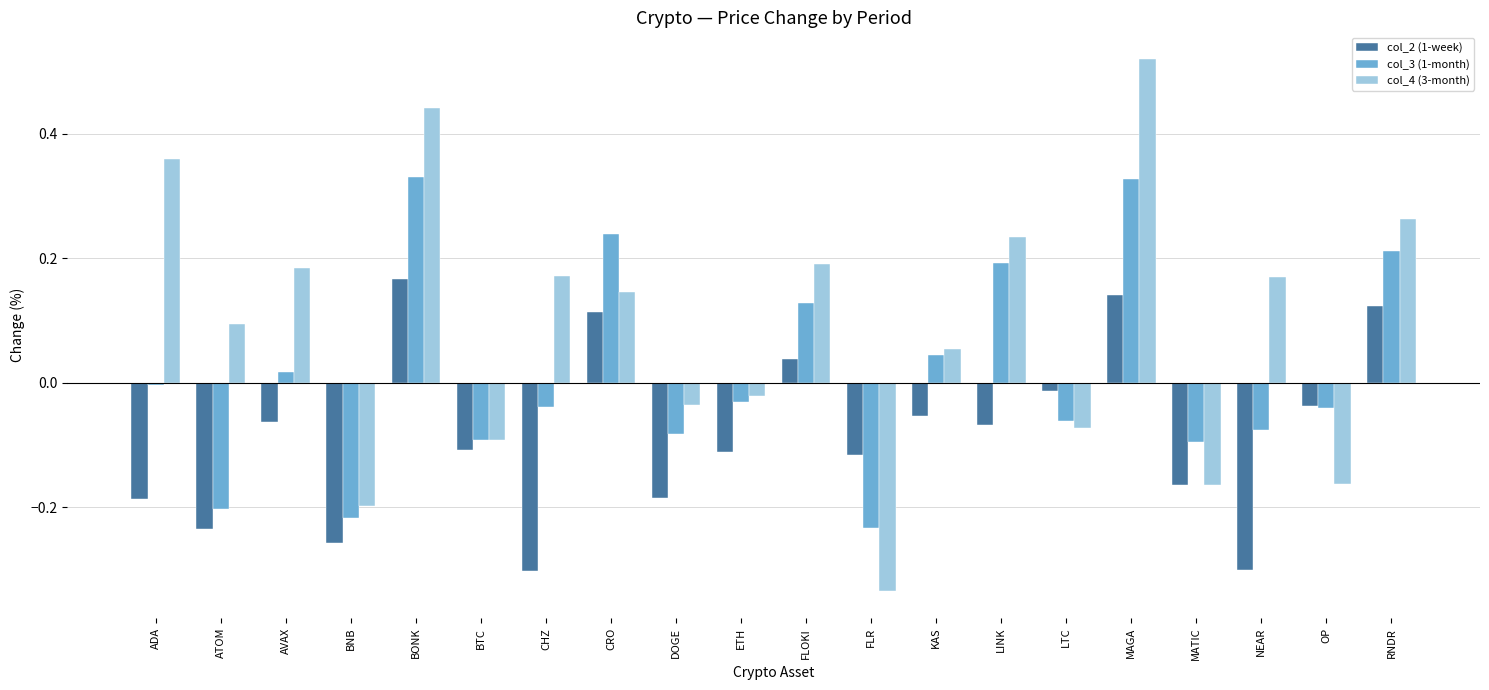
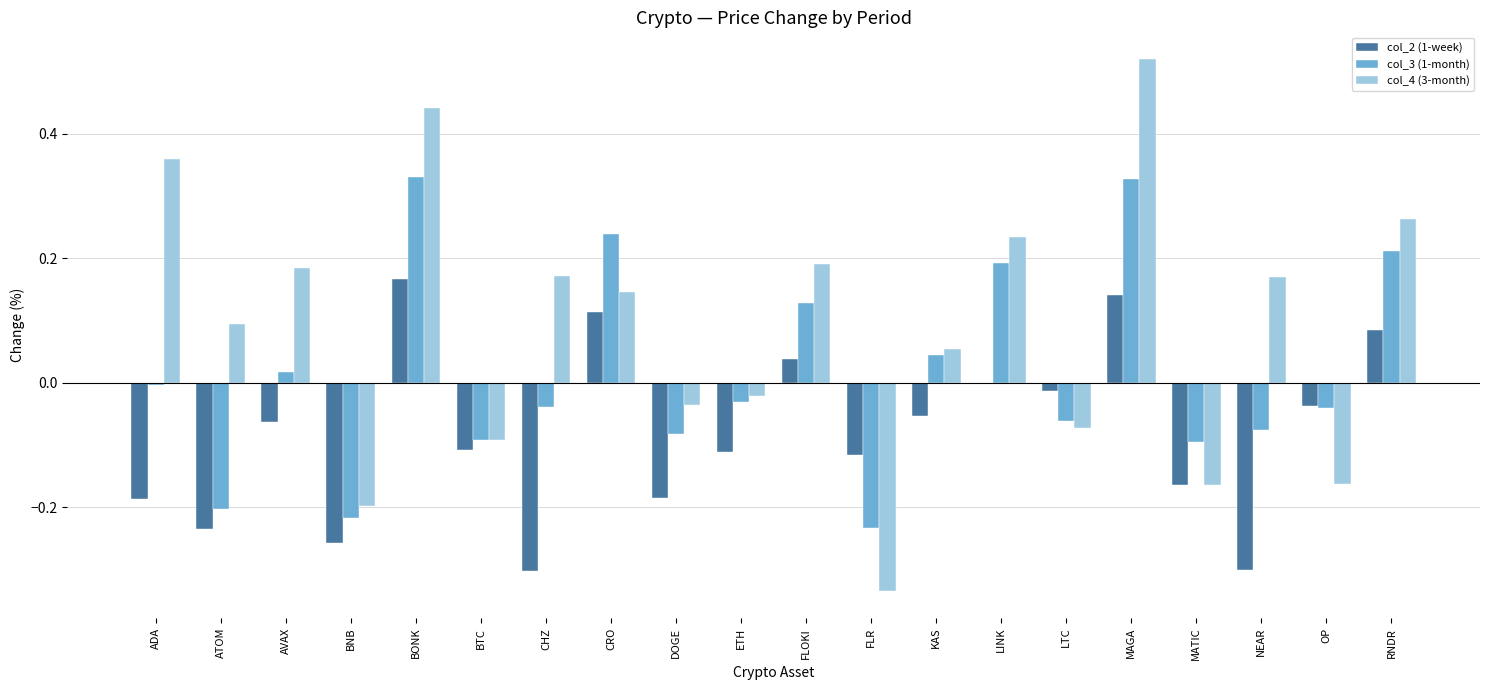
col_2 (1-week), LINK: -0.07 -> 0.00
col_2 (1-week), RNDR: 0.12 -> 0.08
